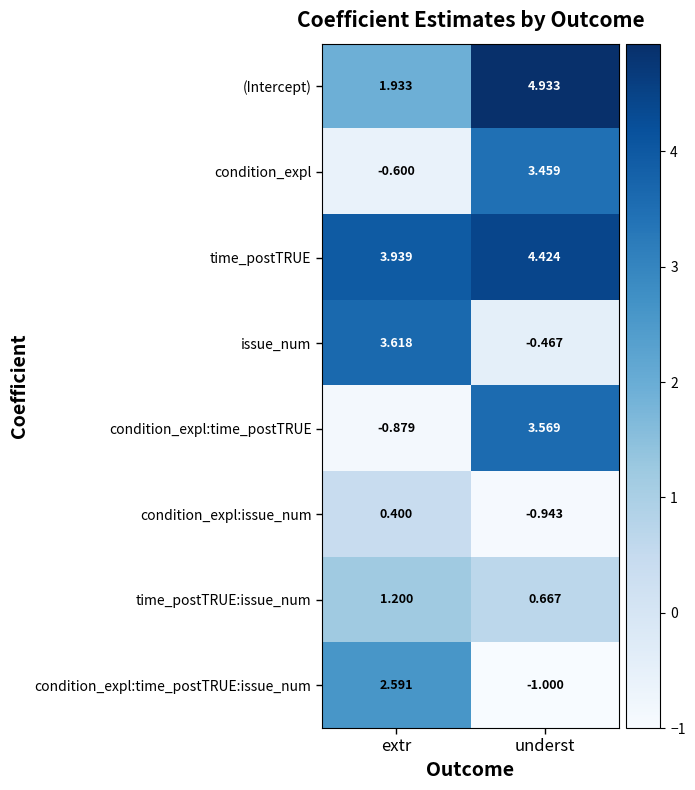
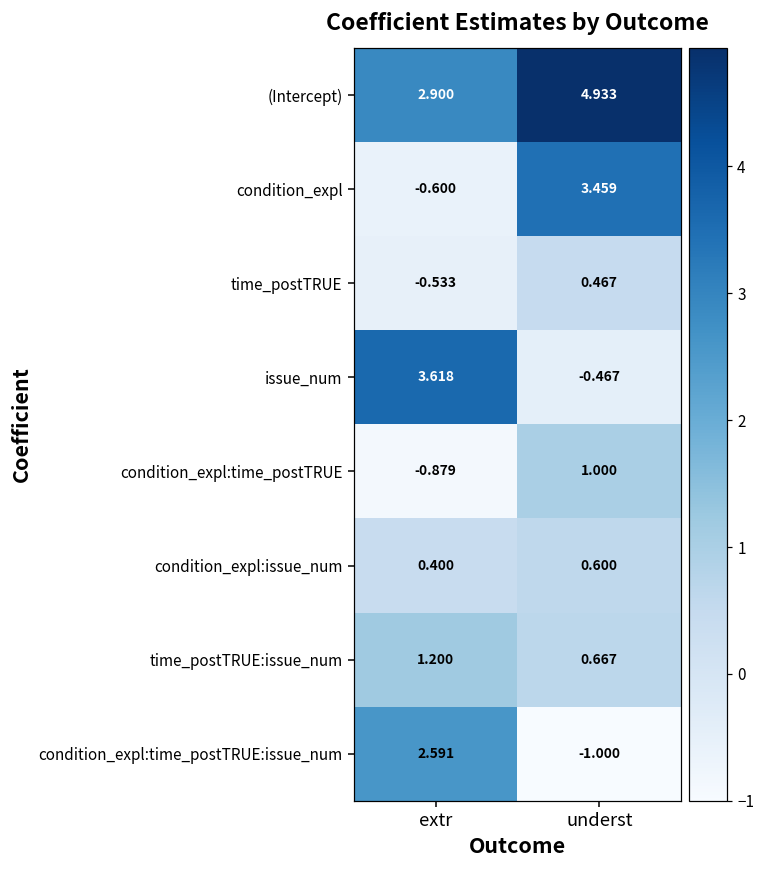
(Intercept), extr: 1.933 -> 2.900
time_postTRUE, extr: 3.939 -> -0.533
time_postTRUE, underst: 4.424 -> 0.467
condition_expl:time_postTRUE, underst: 3.569 -> 1.000
condition_expl:issue_num, underst: -0.943 -> 0.600
